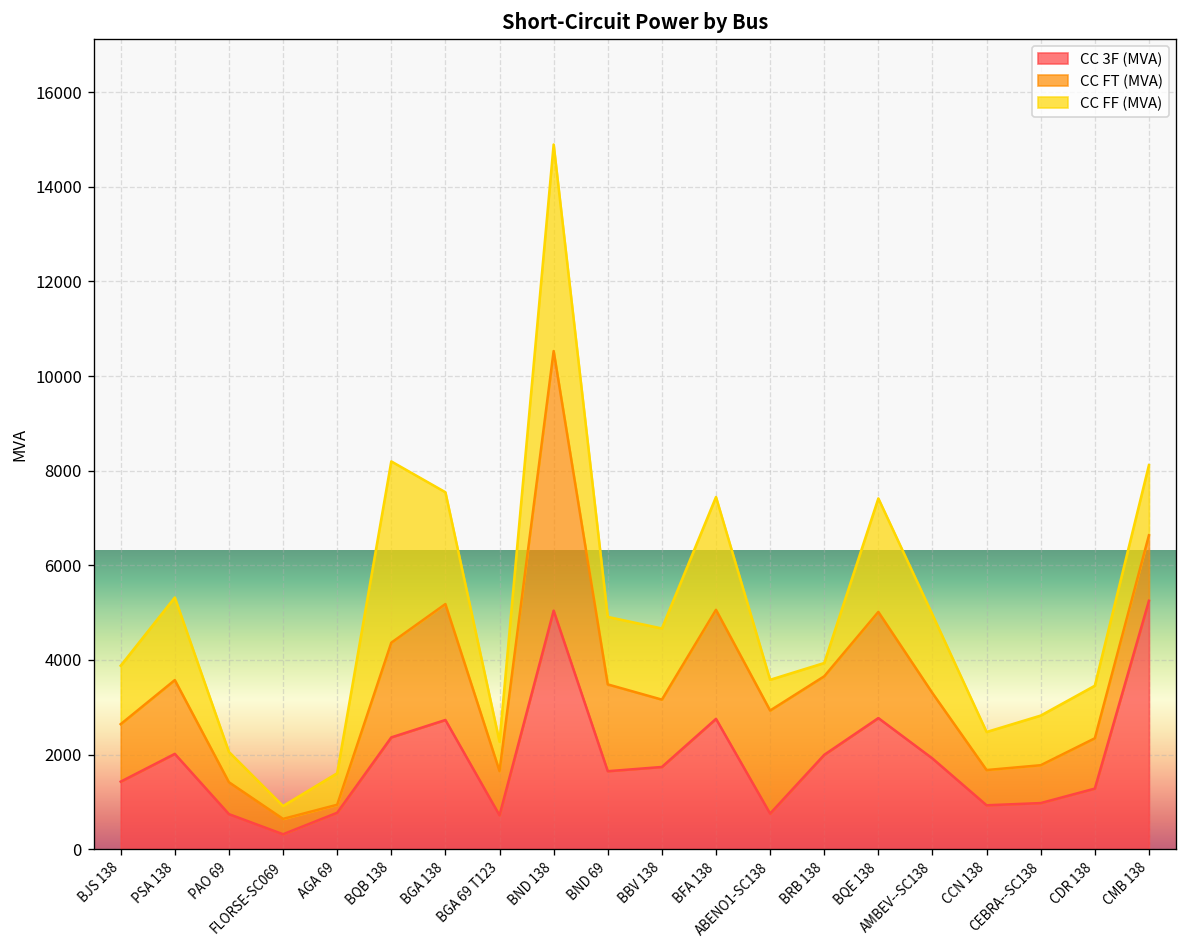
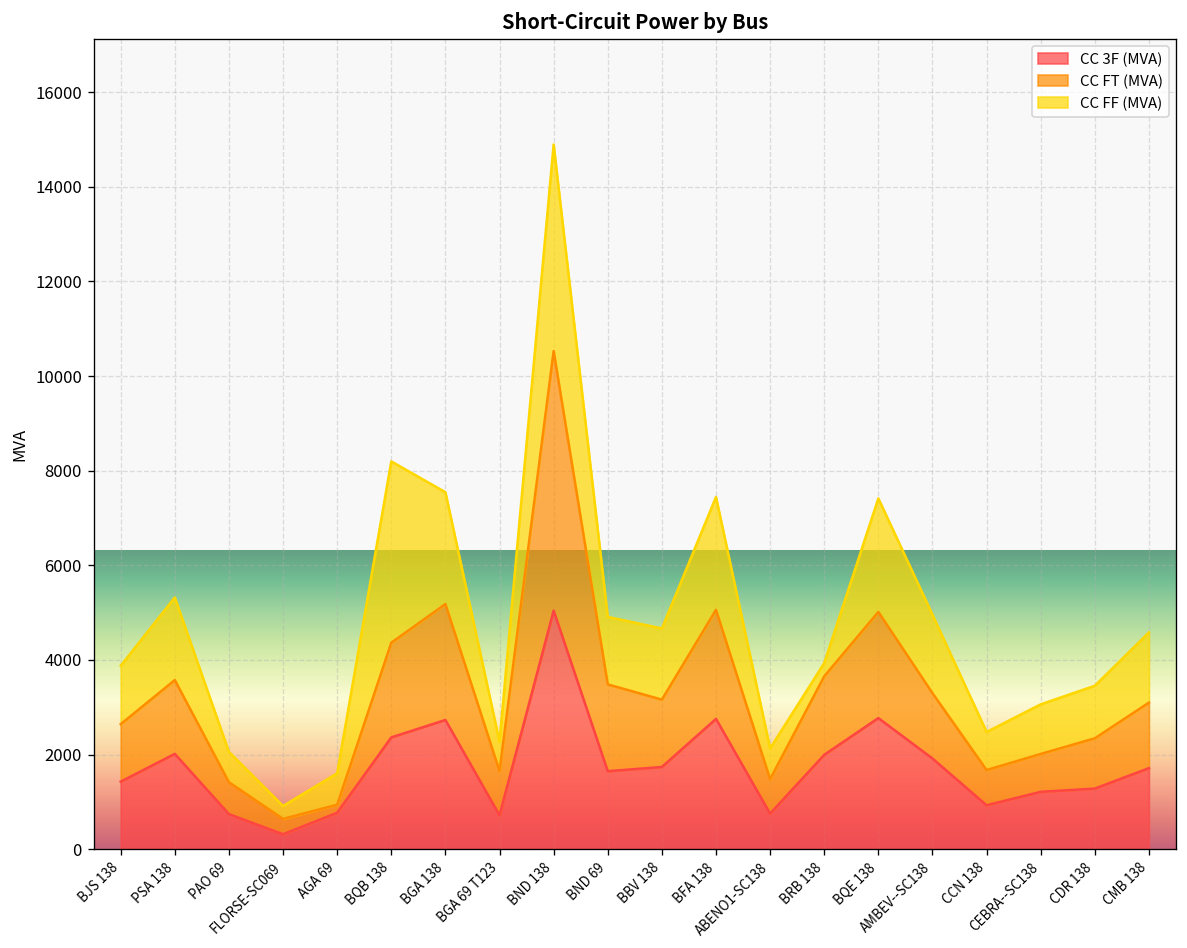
CC FT (MVA), ABENO1-SC138: 2200 -> 700
CC 3F (MVA), CEBRA--SC138: 1000 -> 1200
CC 3F (MVA), CMB 138: 5200 -> 1700
